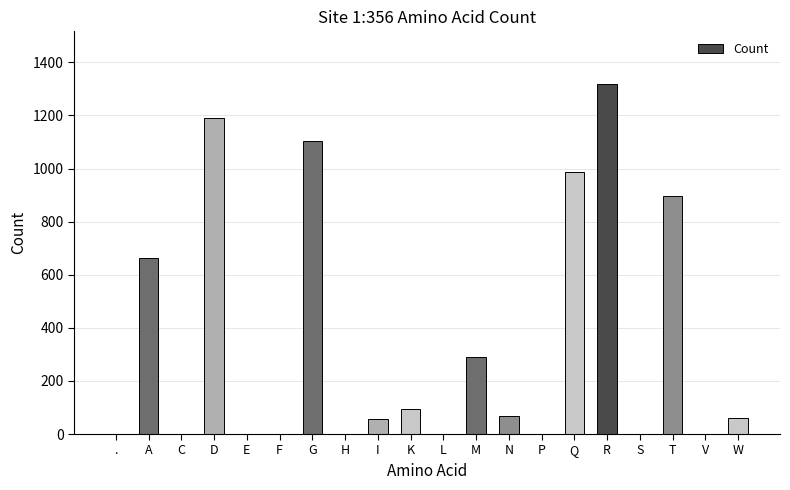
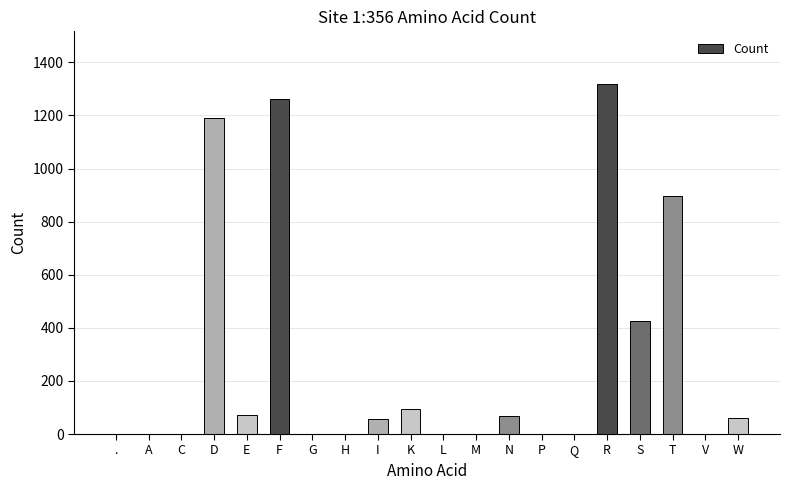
A: 660 -> 0
E: 0 -> 70
F: 0 -> 1260
G: 1110 -> 0
M: 290 -> 0
Q: 990 -> 0
S: 0 -> 430
